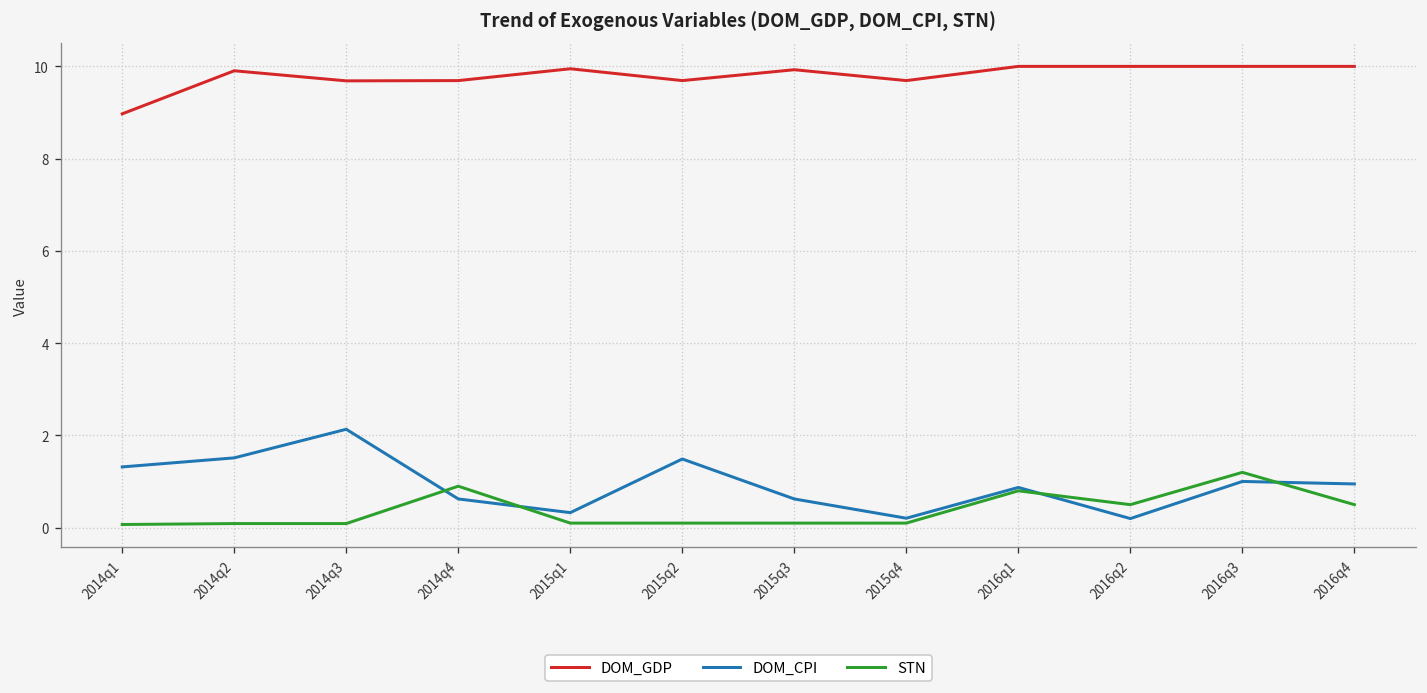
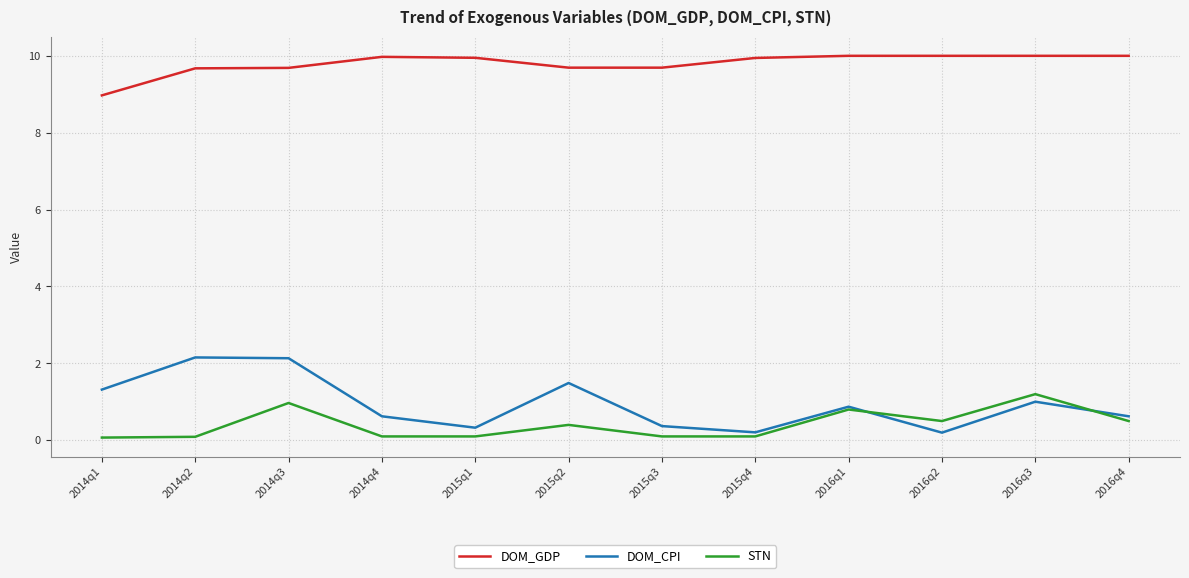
DOM_GDP, 2014q2: 9.9 -> 9.7
DOM_CPI, 2014q2: 1.5 -> 2.2
STN, 2014q3: 0.1 -> 1.0
DOM_GDP, 2014q4: 9.7 -> 10.0
STN, 2014q4: 0.9 -> 0.1
STN, 2015q2: 0.1 -> 0.4
DOM_GDP, 2015q3: 9.9 -> 9.7
DOM_CPI, 2015q3: 0.6 -> 0.4
DOM_GDP, 2015q4: 9.7 -> 9.9
DOM_CPI, 2016q4: 0.9 -> 0.6
